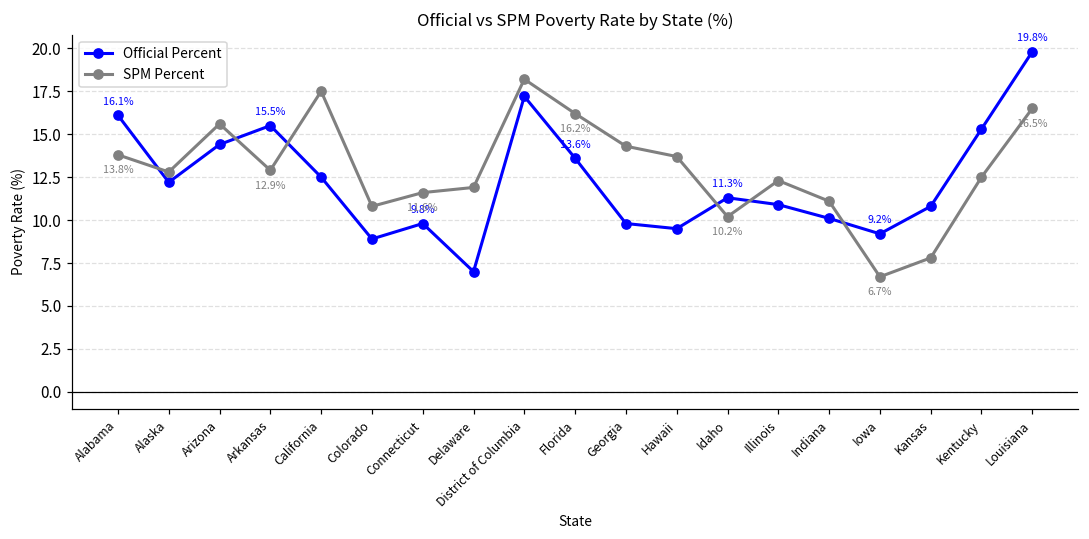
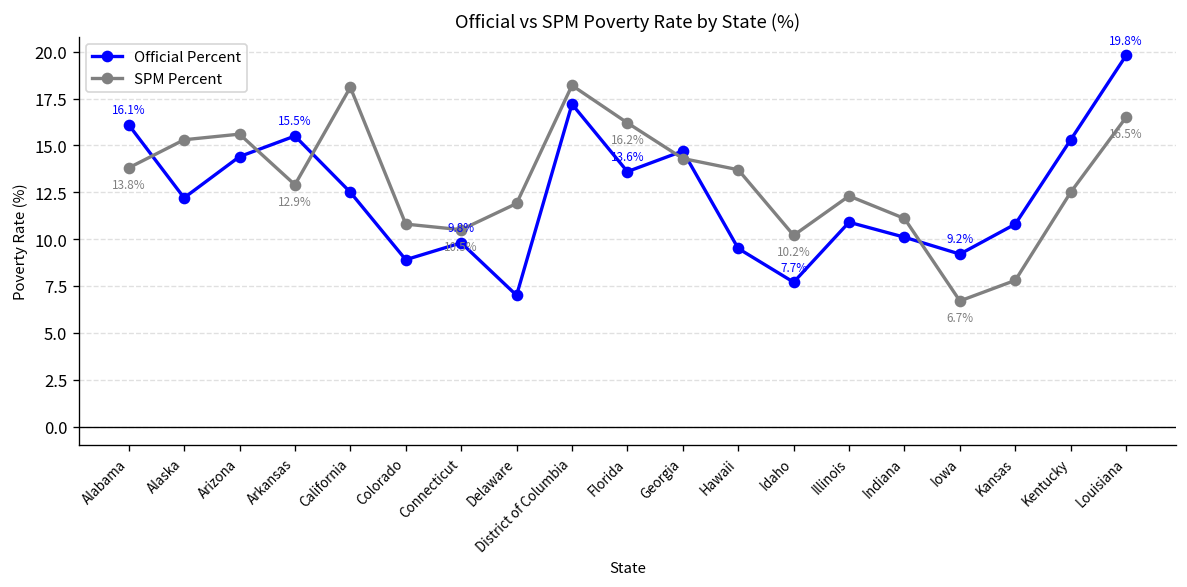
SPM Percent, Alaska: 12.8 -> 15.3
SPM Percent, California: 17.5 -> 18.1
SPM Percent, Connecticut: 11.6% -> 10.5%
Official Percent, Georgia: 9.8 -> 14.7
Official Percent, Idaho: 11.3% -> 7.7%
